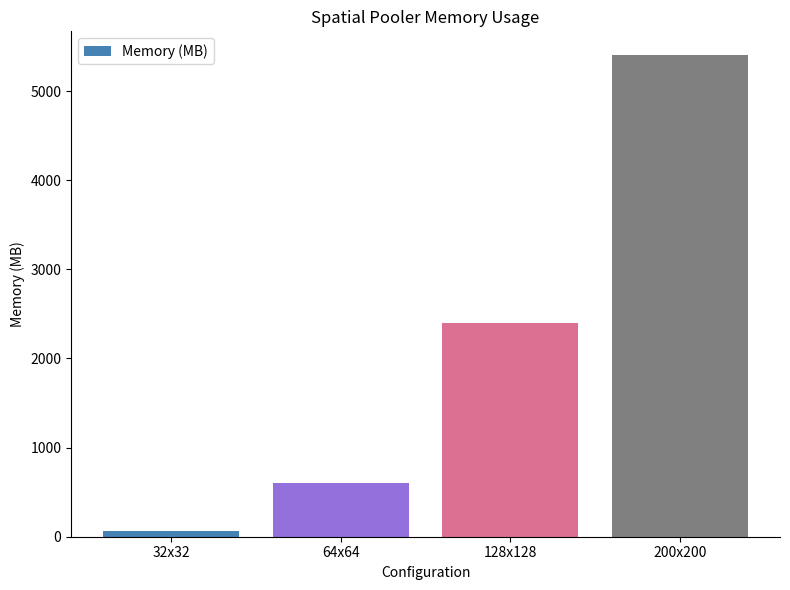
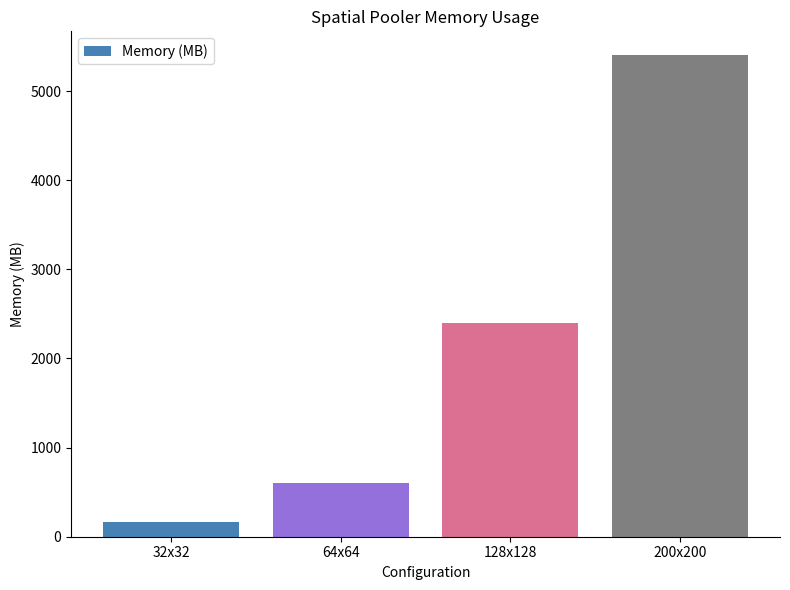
32x32: 100 -> 200
